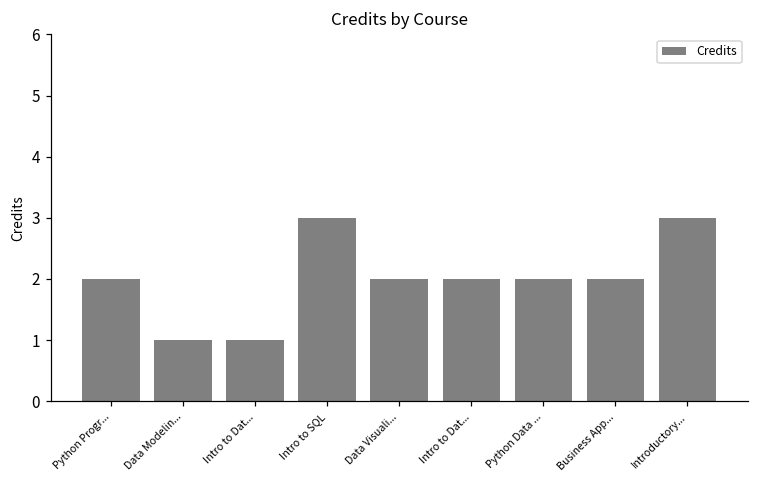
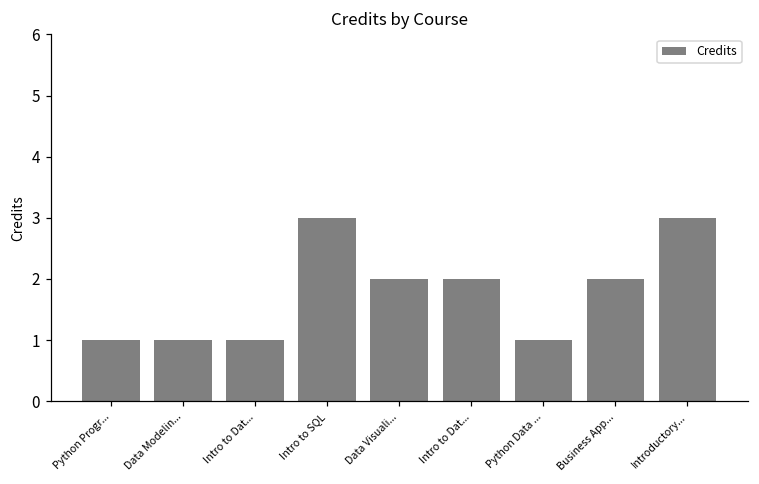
Python Progr...: 2 -> 1
Python Data ...: 2 -> 1
